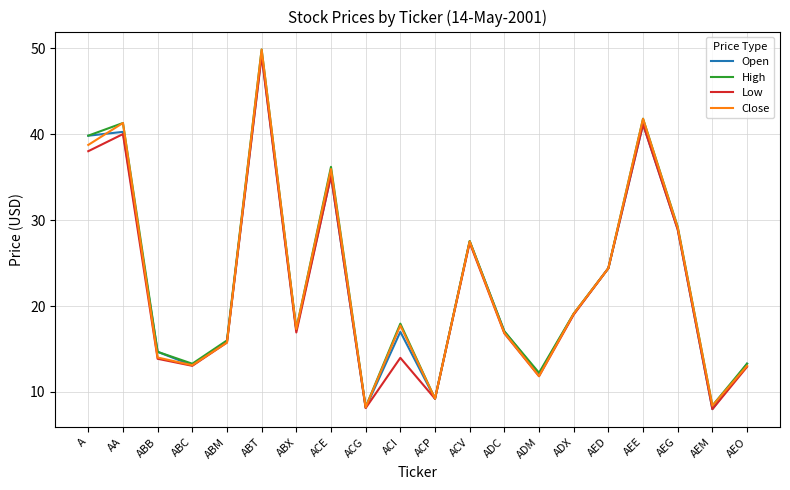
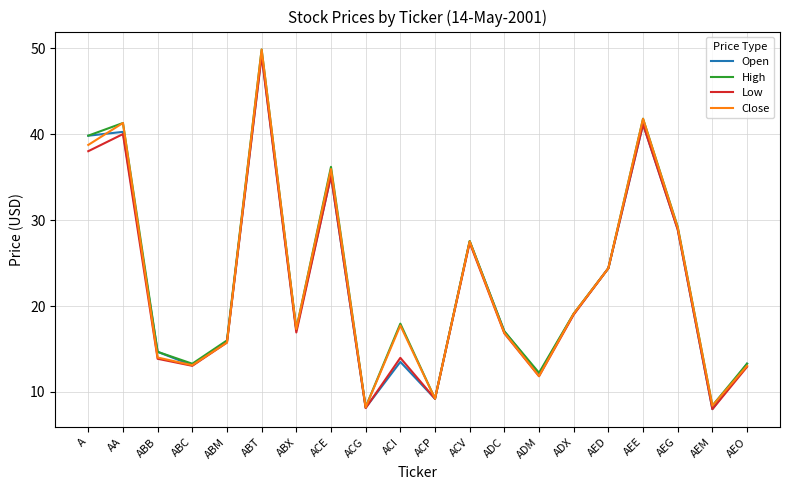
Open, ACI: 17 -> 14
